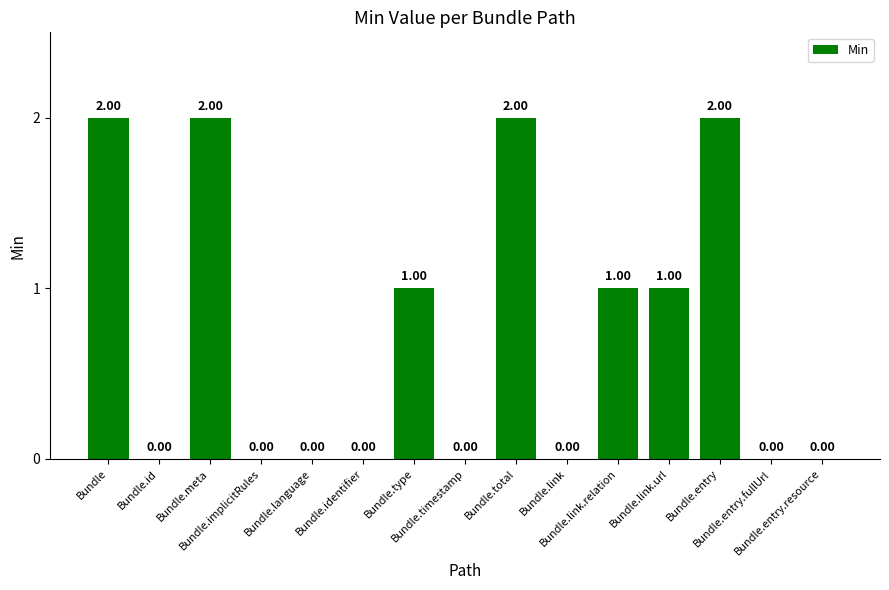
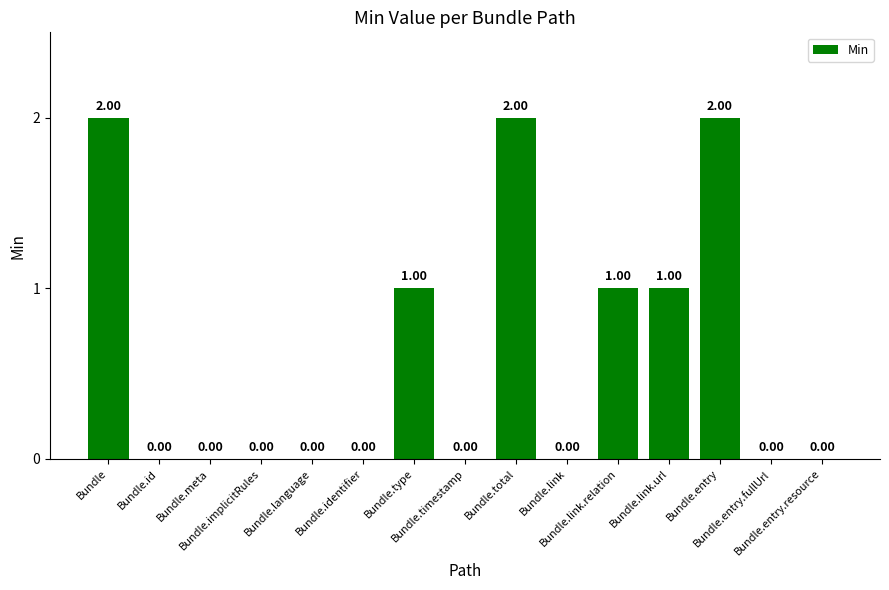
Bundle.meta: 2.00 -> 0.00
